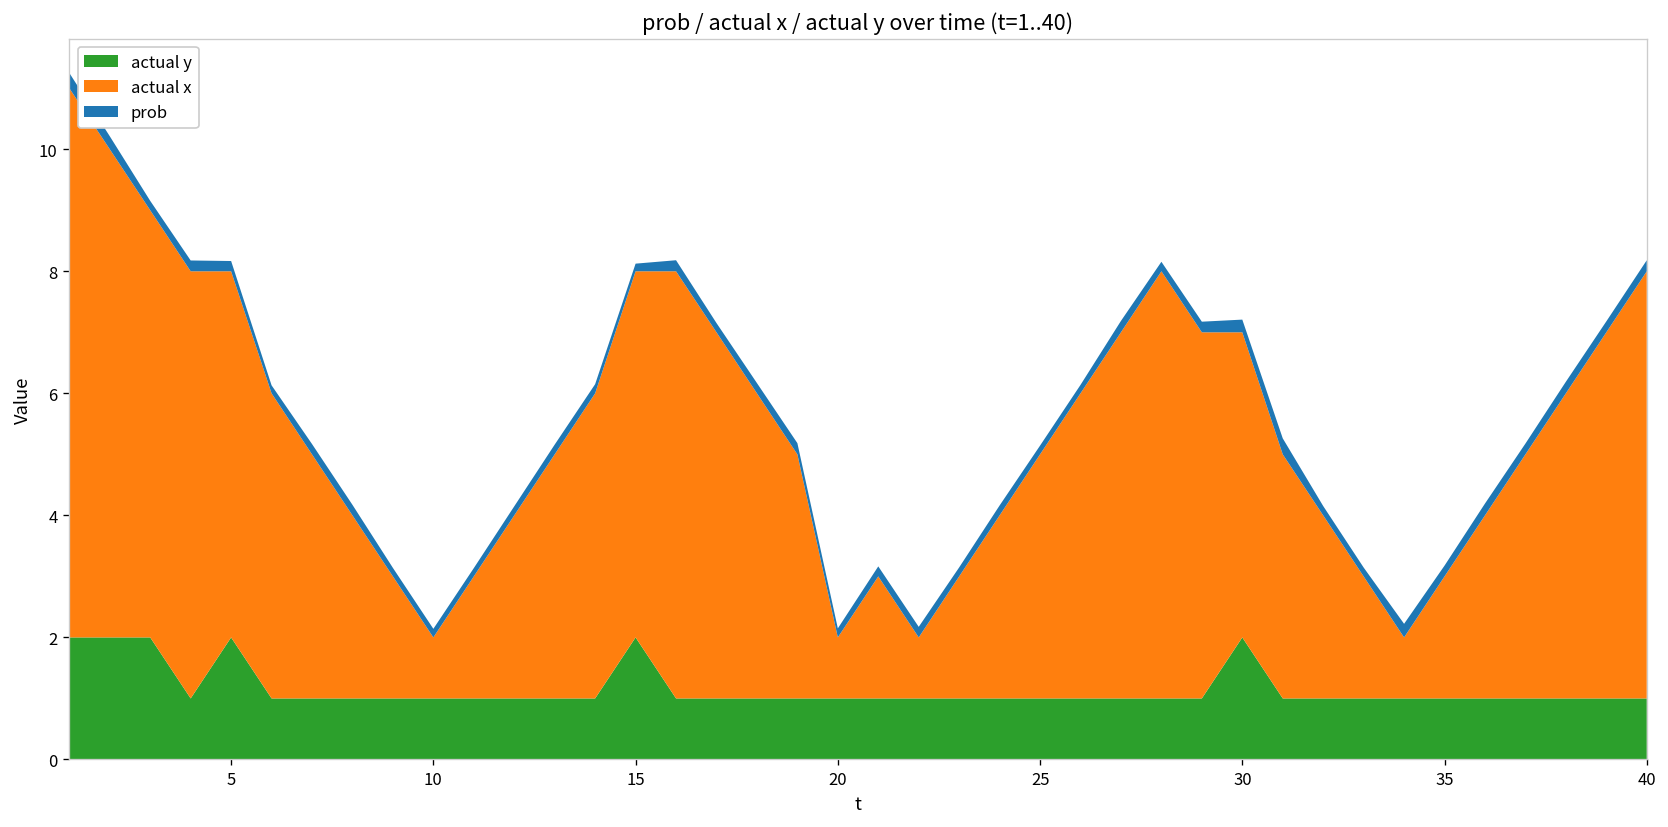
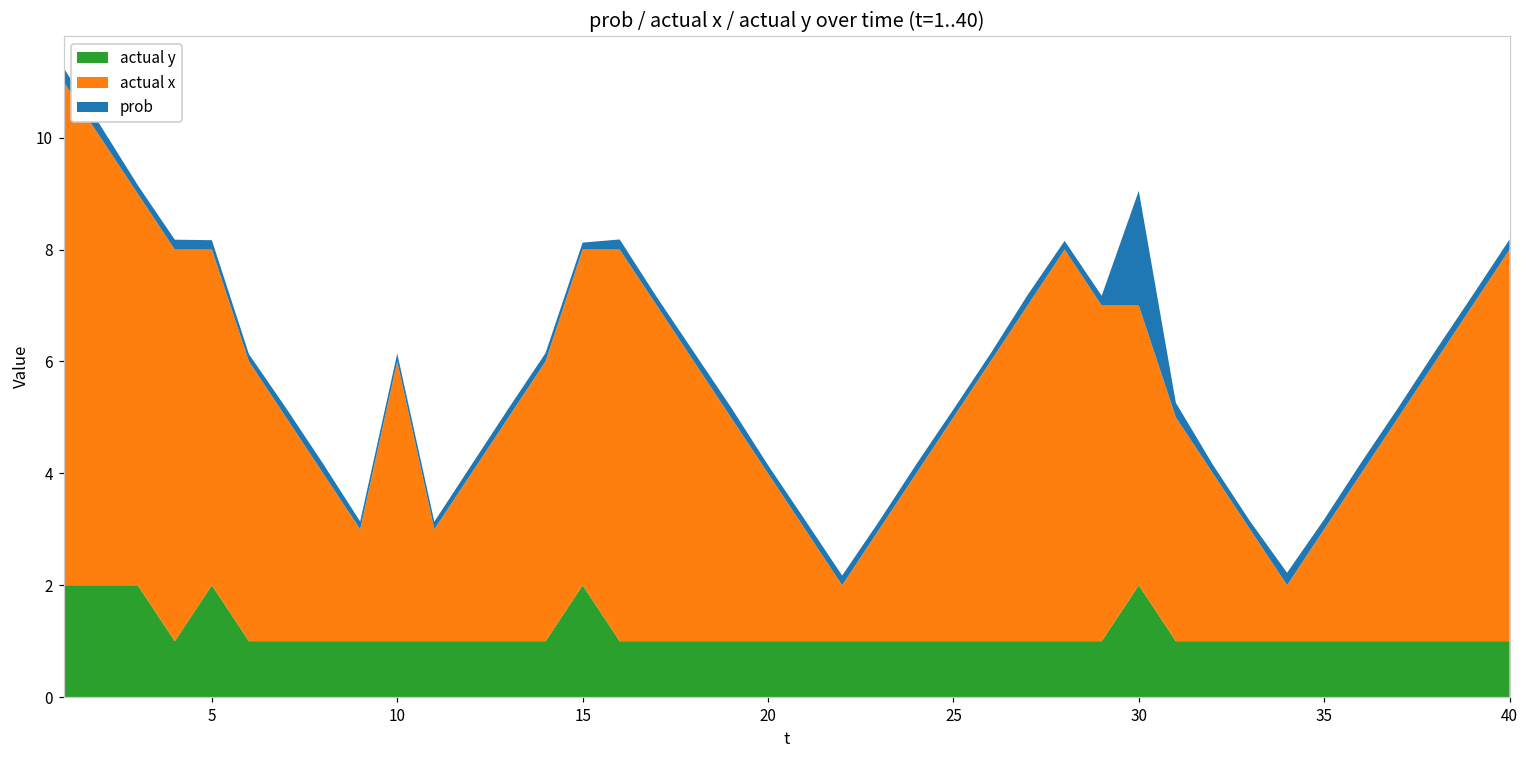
actual x, 10: 1 -> 5
actual x, 20: 1 -> 3
prob, 30: 0.2 -> 2.1
